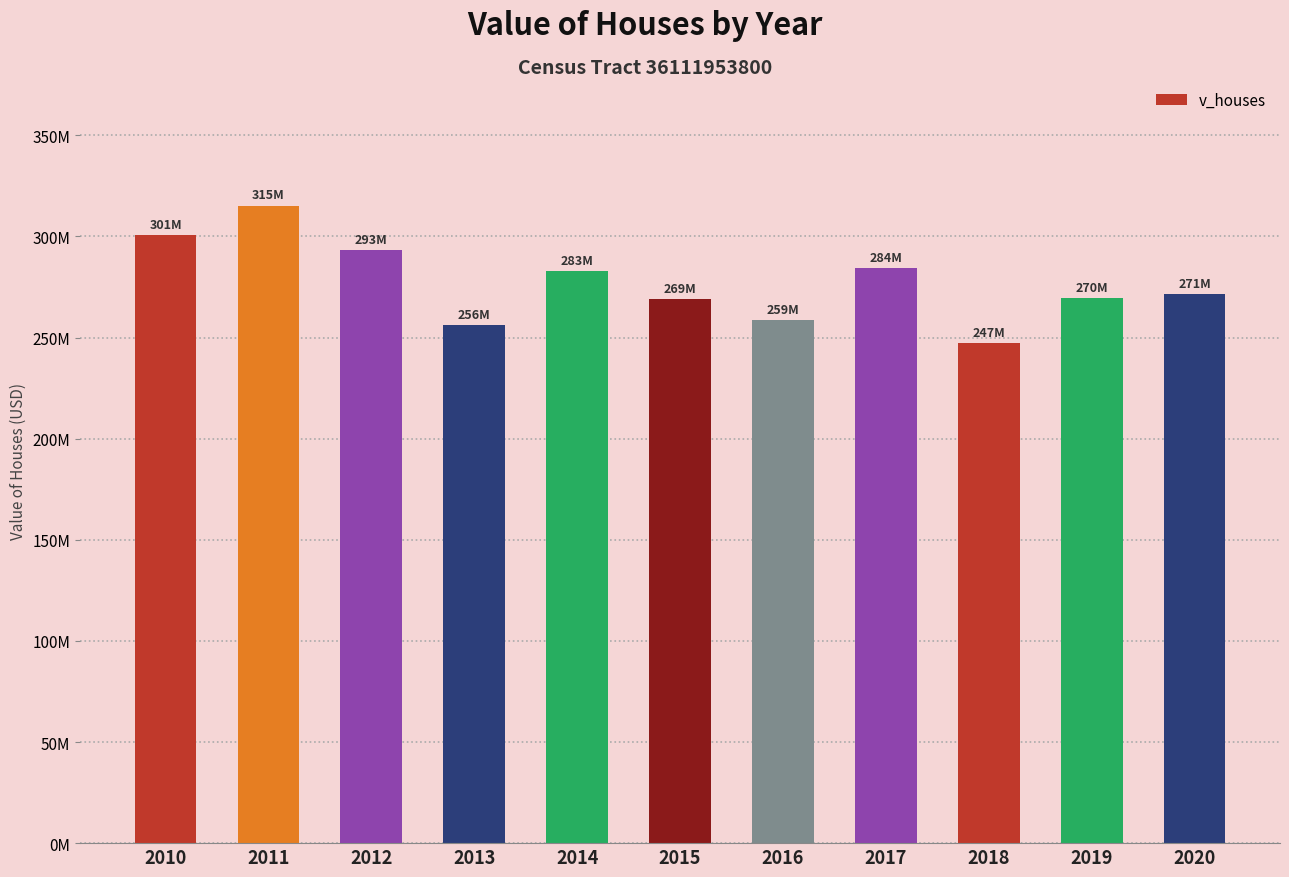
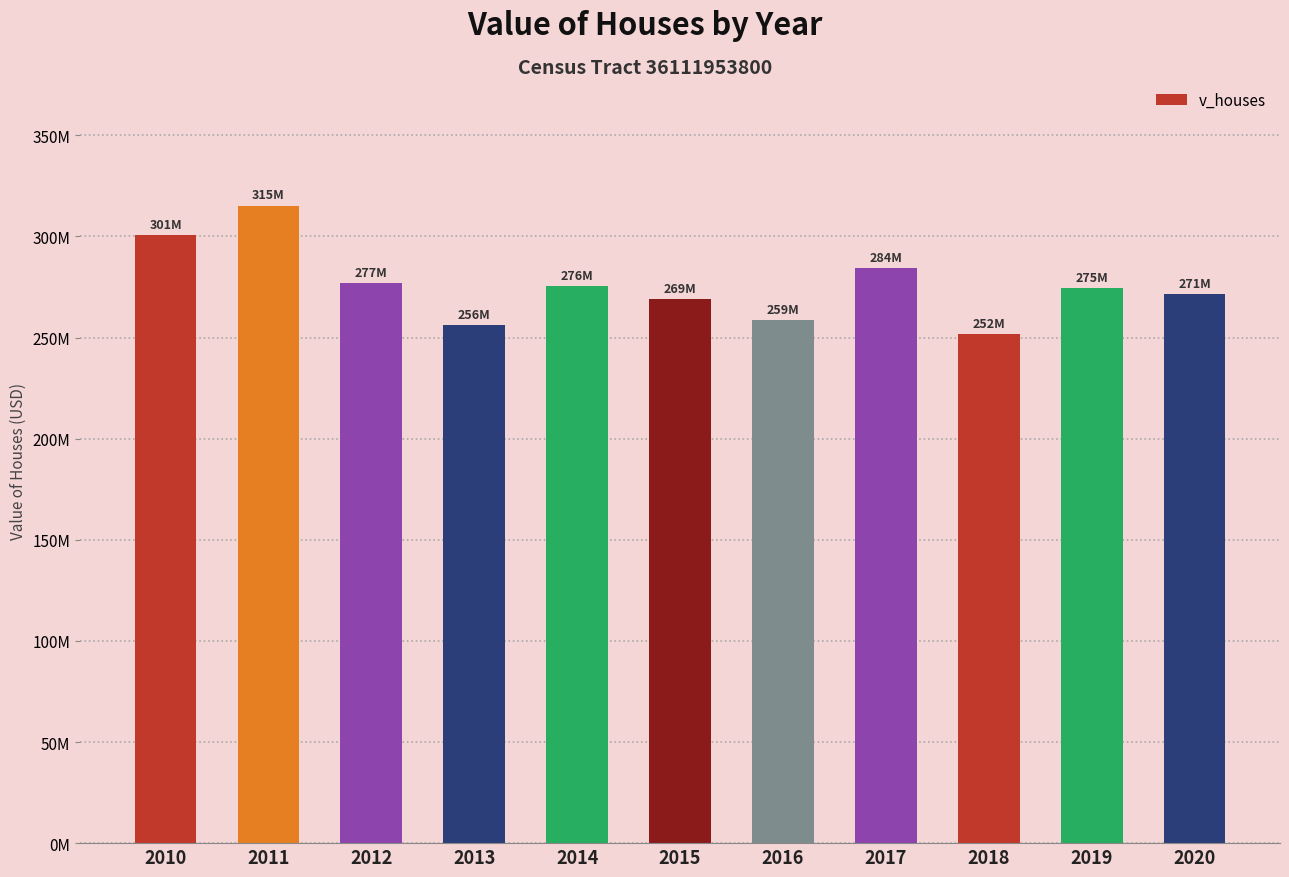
2012: 293M -> 277M
2014: 283M -> 276M
2018: 247M -> 252M
2019: 270M -> 275M
